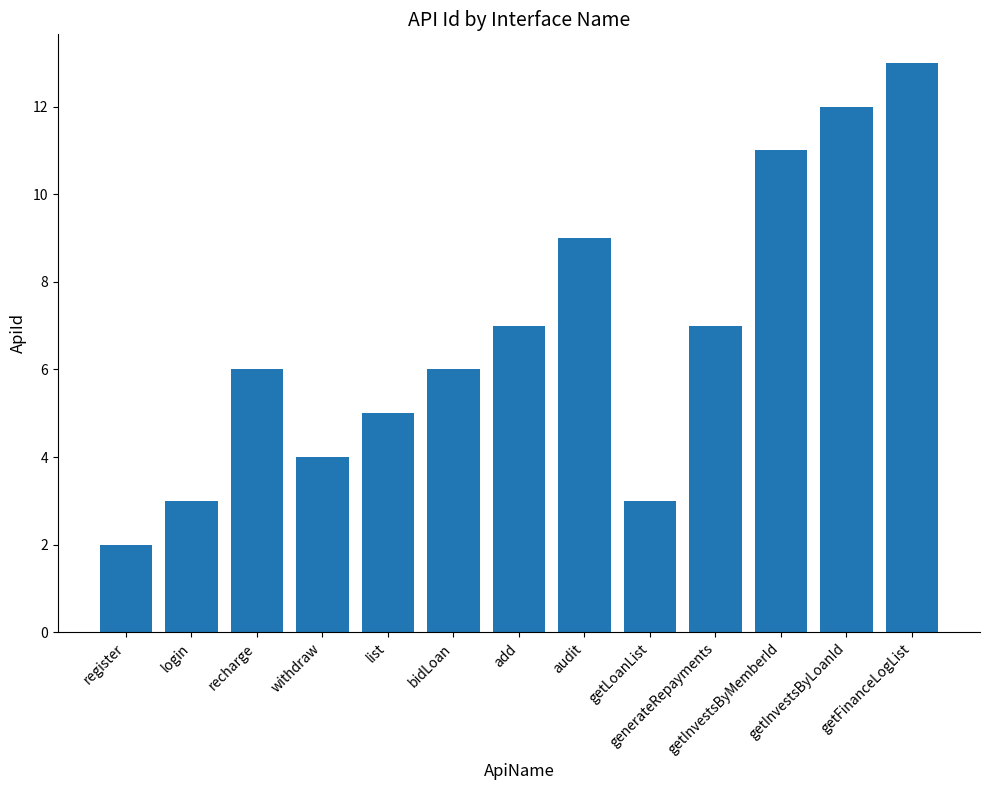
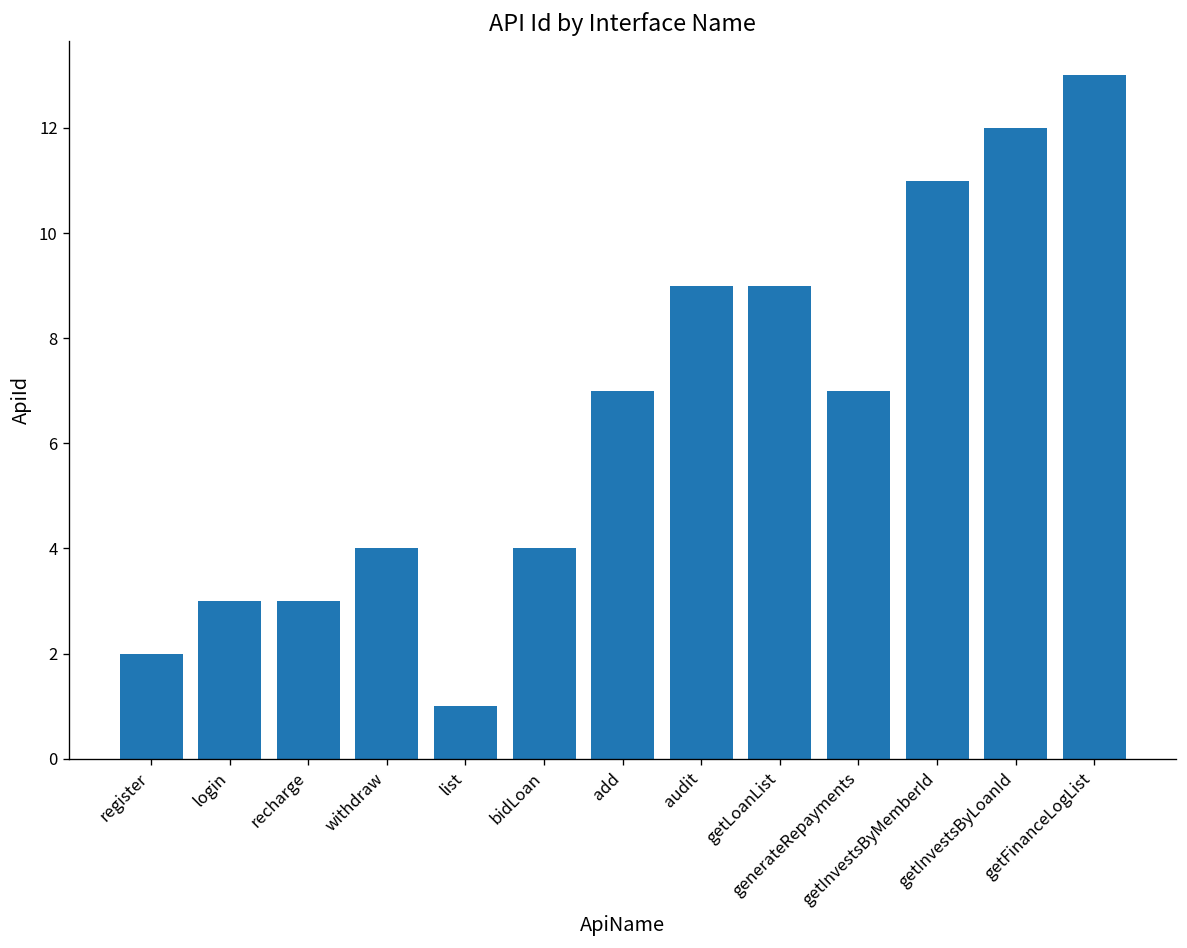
recharge: 6 -> 3
list: 5 -> 1
bidLoan: 6 -> 4
getLoanList: 3 -> 9
